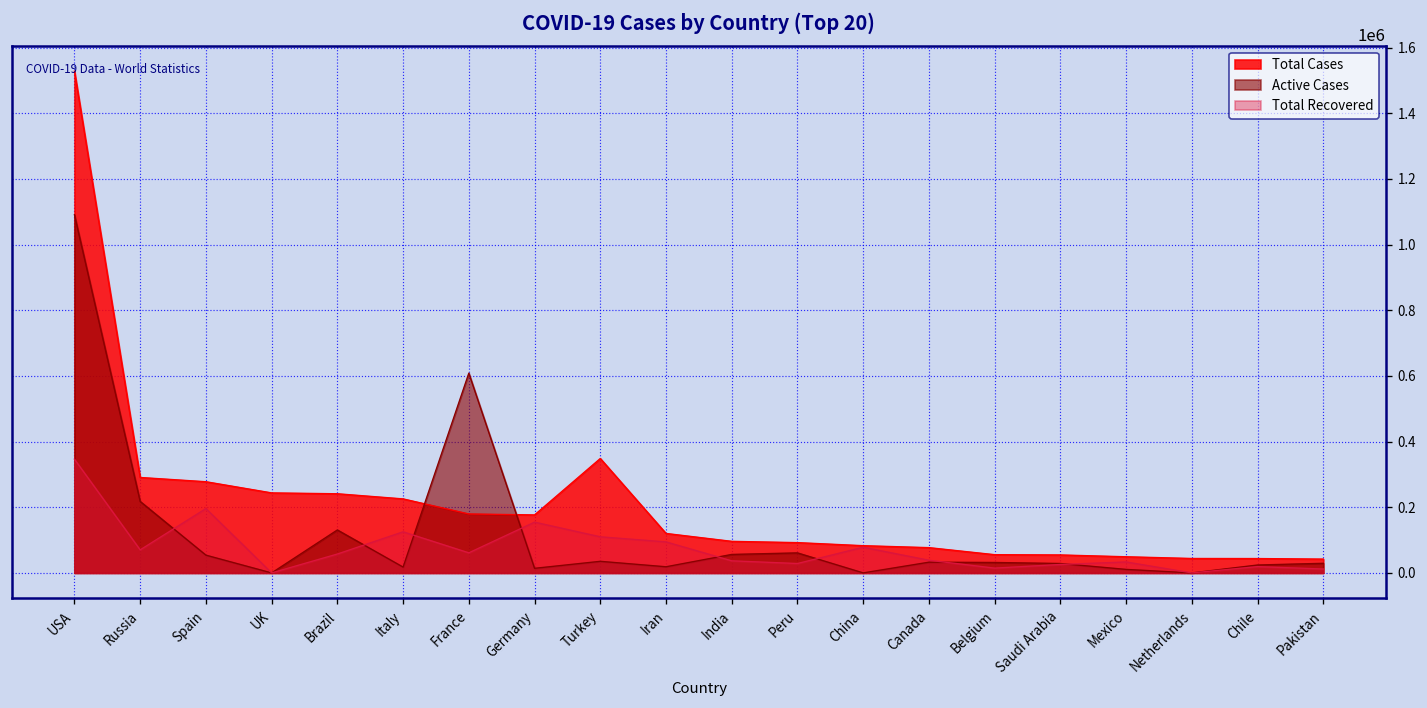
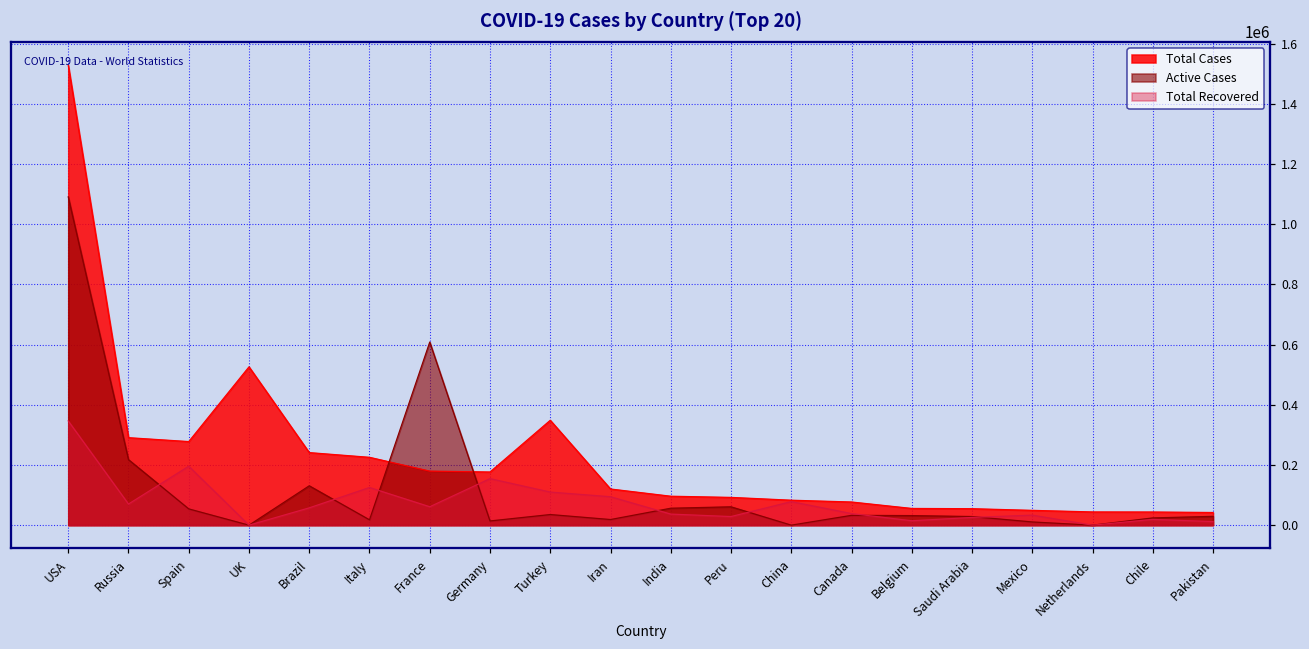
Total Cases, UK: 240000 -> 530000
